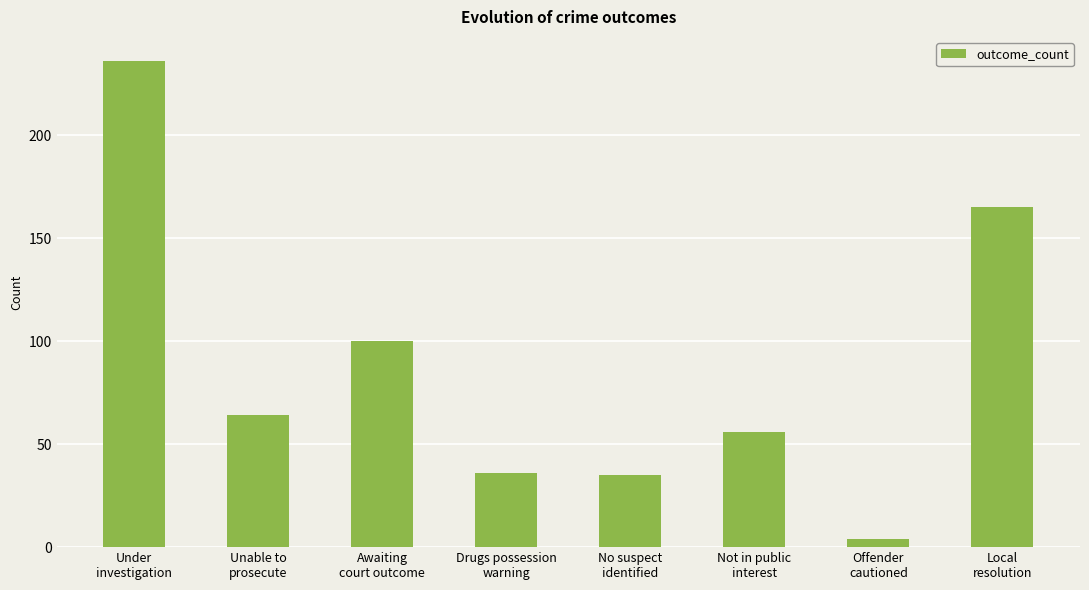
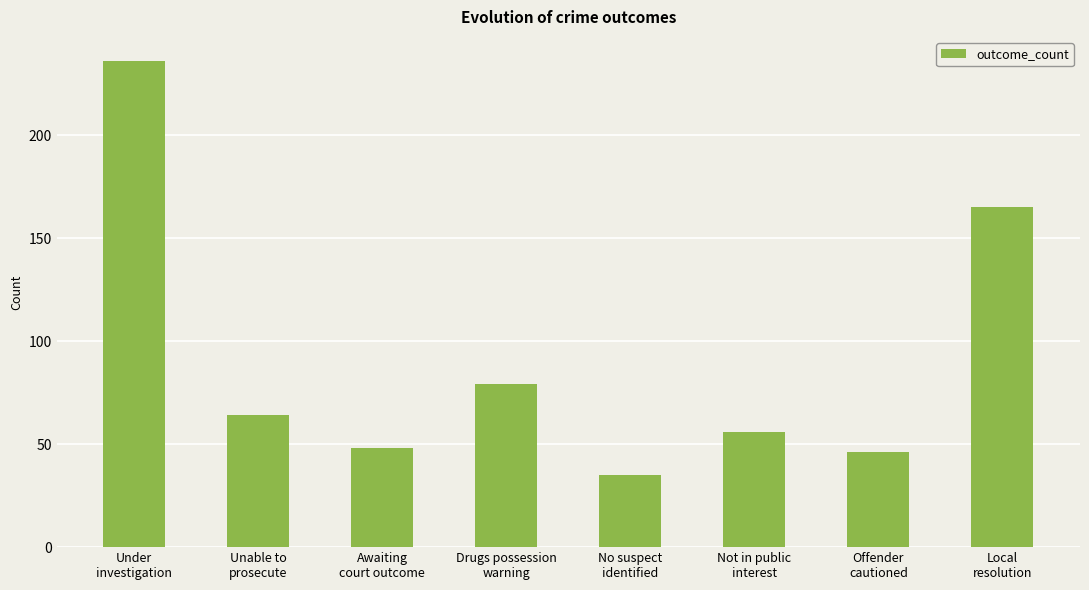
Awaiting court outcome: 100 -> 48
Drugs possession warning: 36 -> 79
Offender cautioned: 4 -> 46
